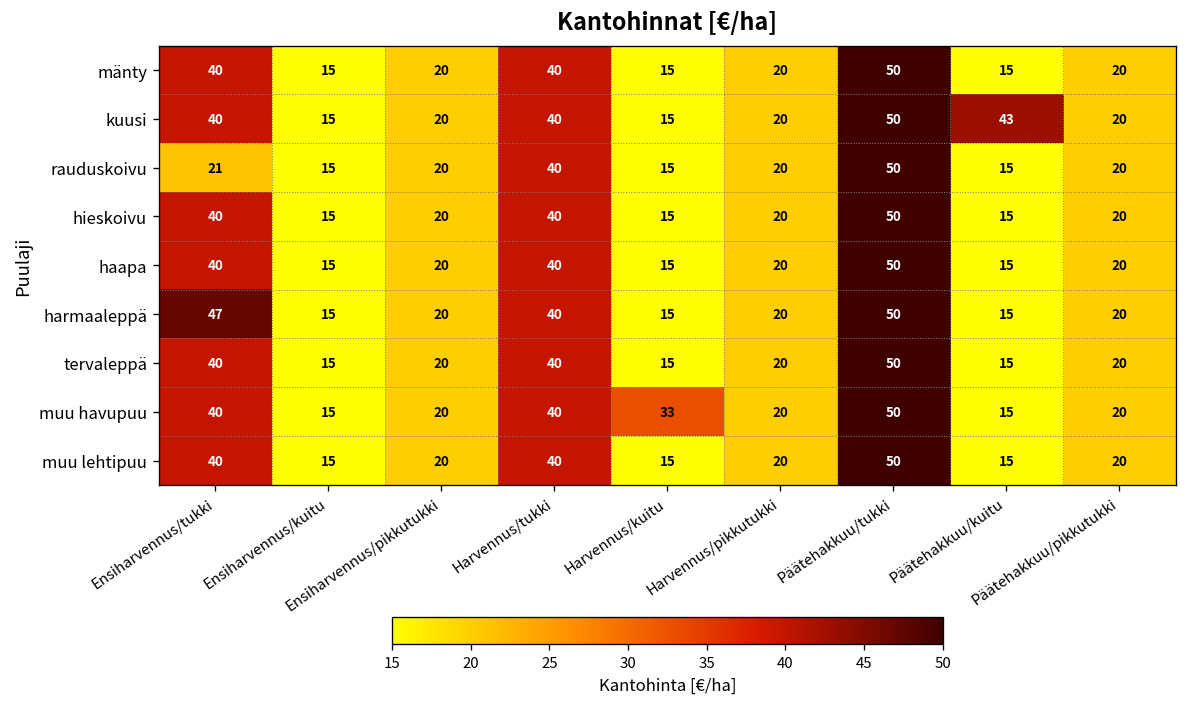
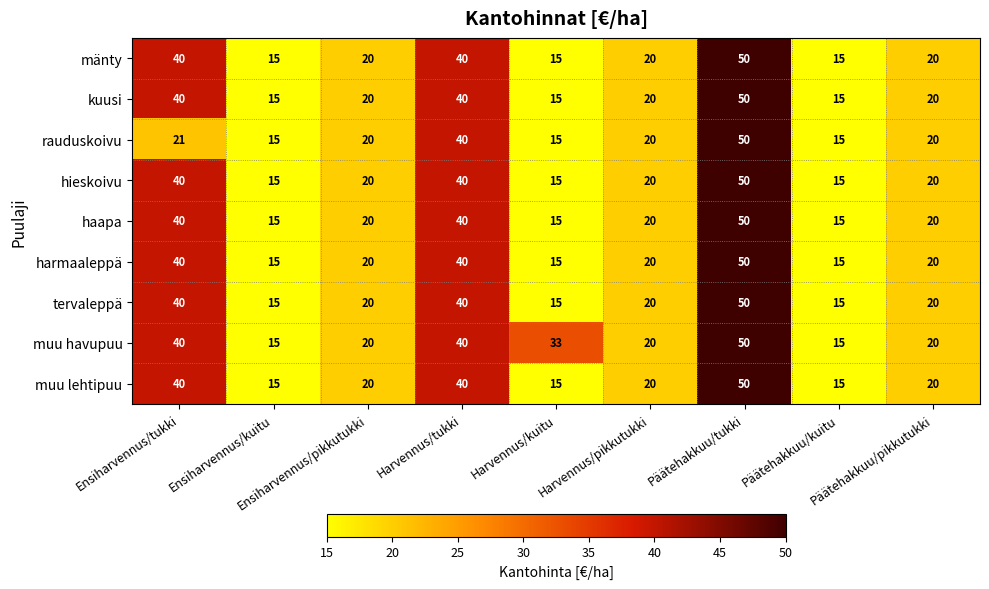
kuusi, Päätehakkuu/kuitu: 43 -> 15
harmaaleppä, Ensiharvennus/tukki: 47 -> 40
